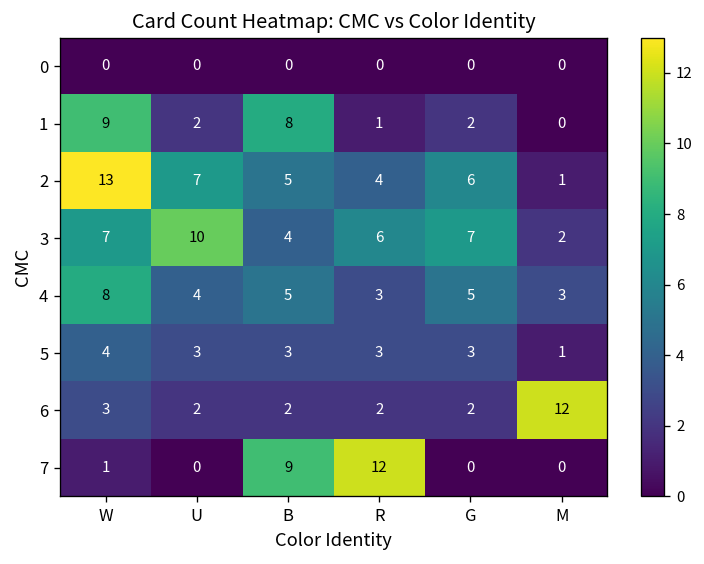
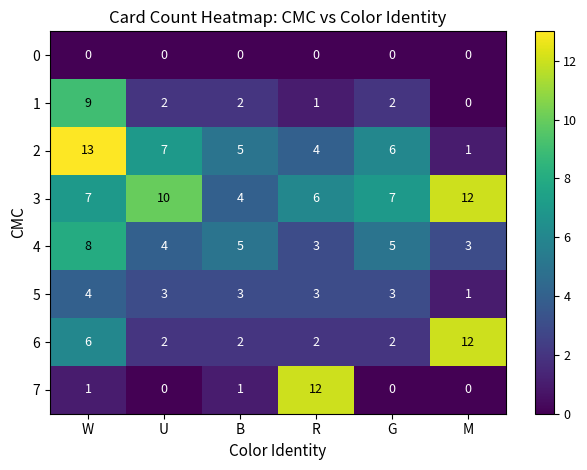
1, B: 8 -> 2
3, M: 2 -> 12
6, W: 3 -> 6
7, B: 9 -> 1
